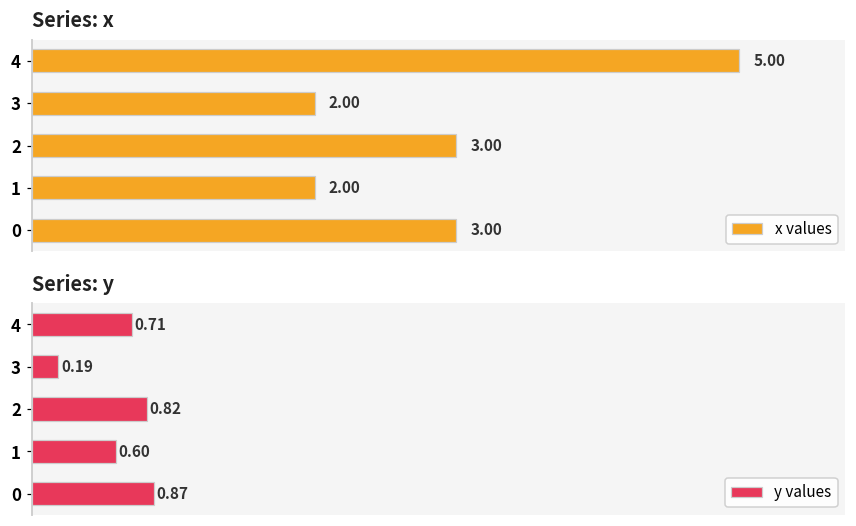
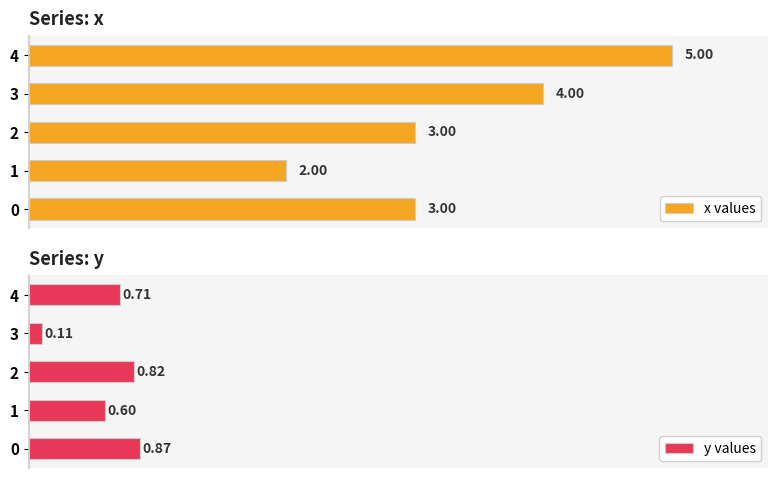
Series: x, 3: 2.00 -> 4.00
Series: y, 3: 0.19 -> 0.11
